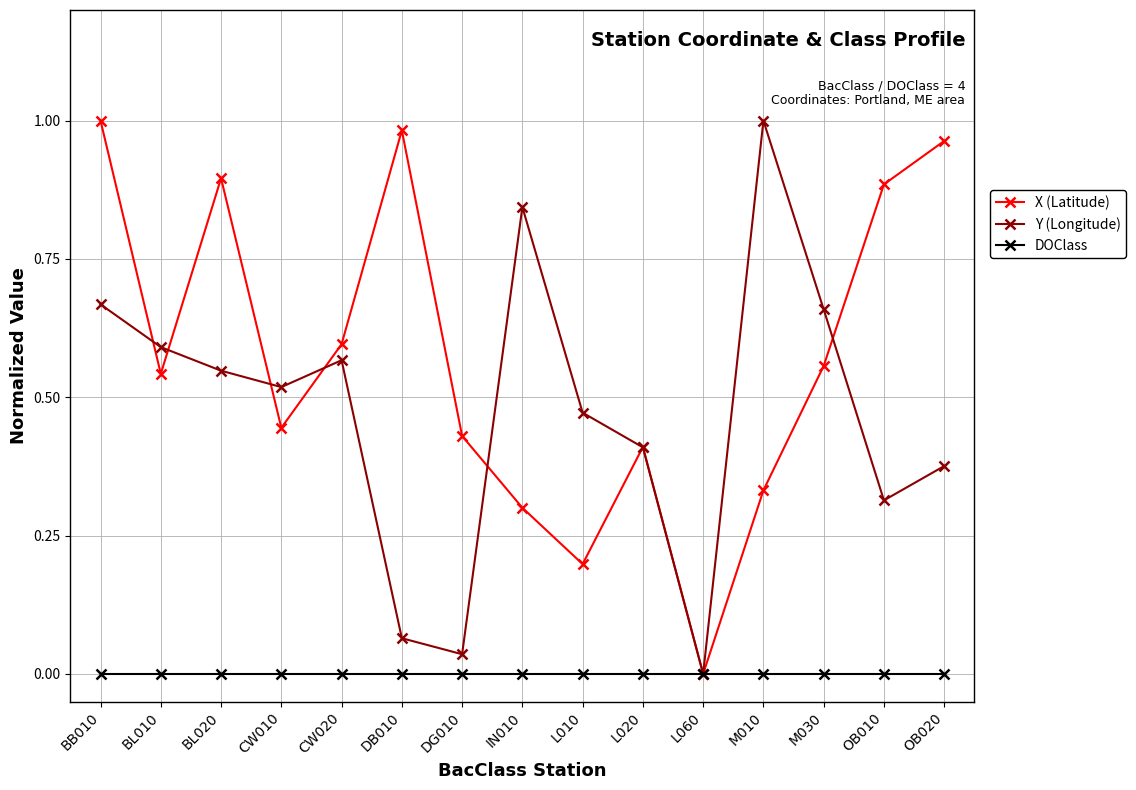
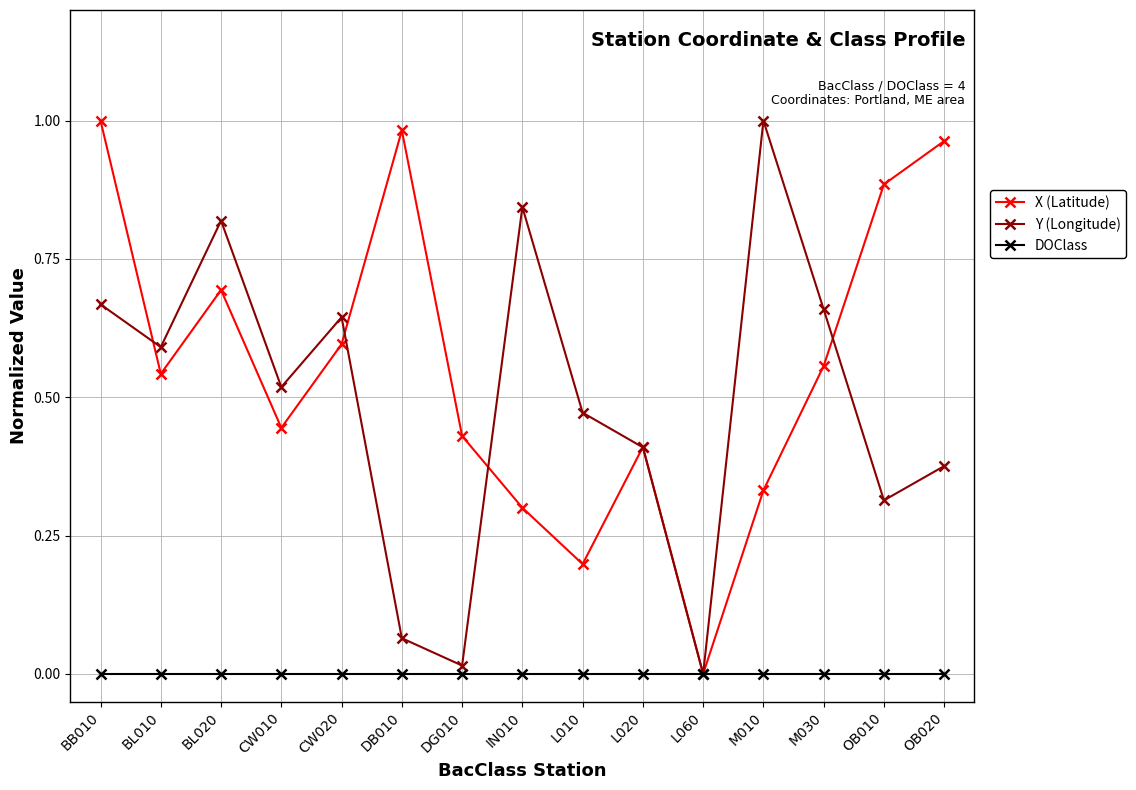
X (Latitude), BL020: 0.90 -> 0.69
Y (Longitude), BL020: 0.55 -> 0.82
Y (Longitude), CW020: 0.57 -> 0.64
Y (Longitude), DG010: 0.04 -> 0.02
